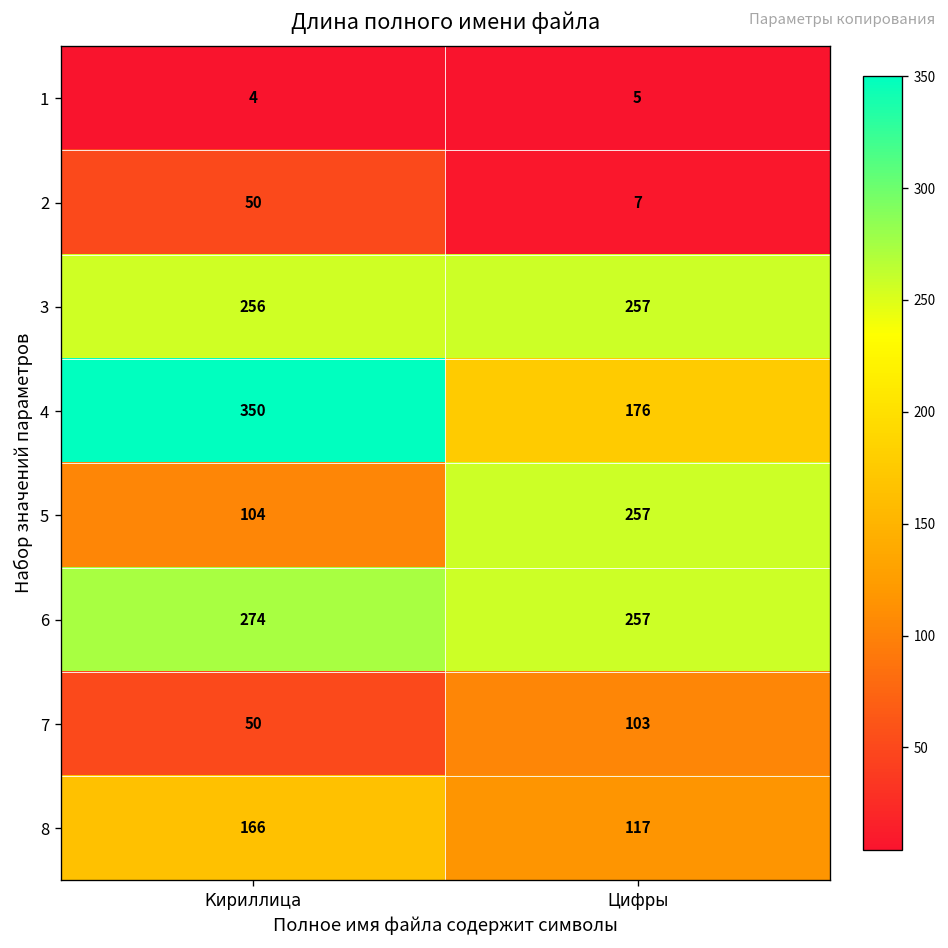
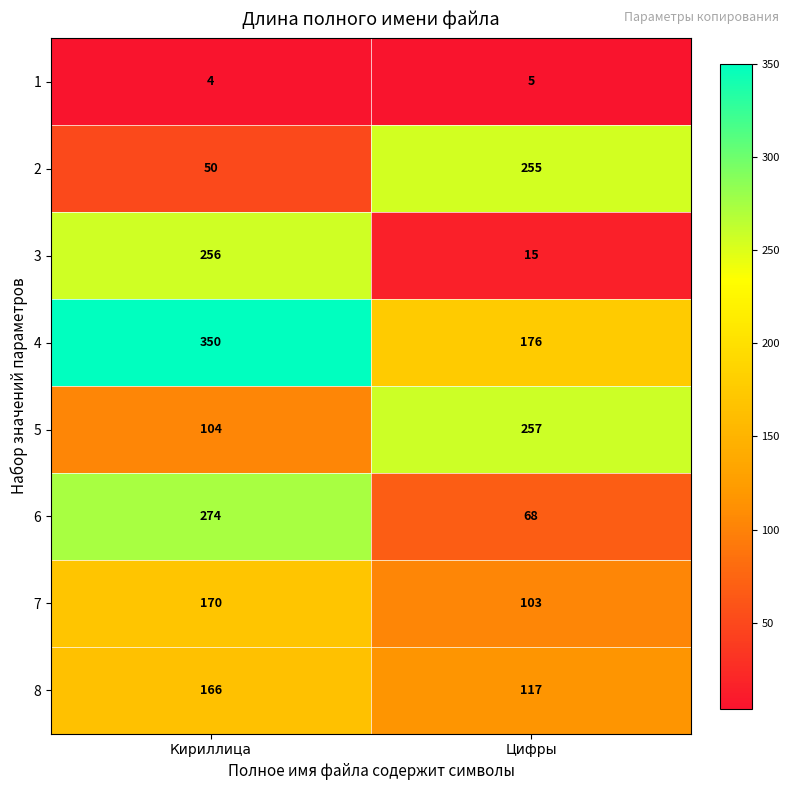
2, Цифры: 7 -> 255
3, Цифры: 257 -> 15
6, Цифры: 257 -> 68
7, Кириллица: 50 -> 170
